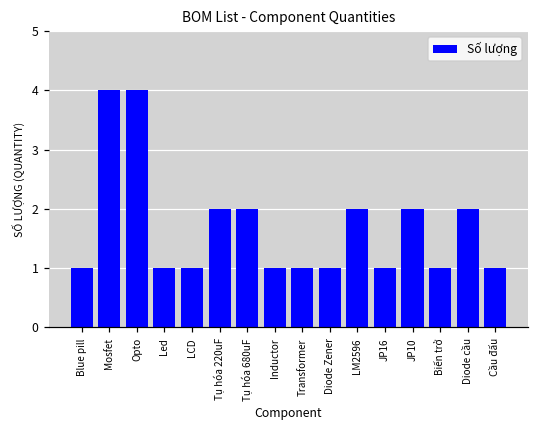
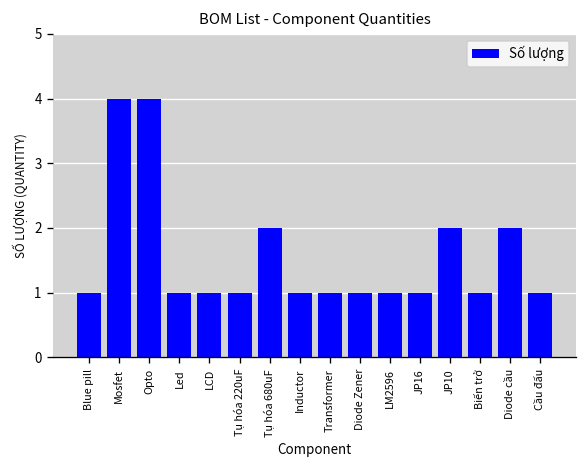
Tụ hóa 220uF: 2 -> 1
LM2596: 2 -> 1
